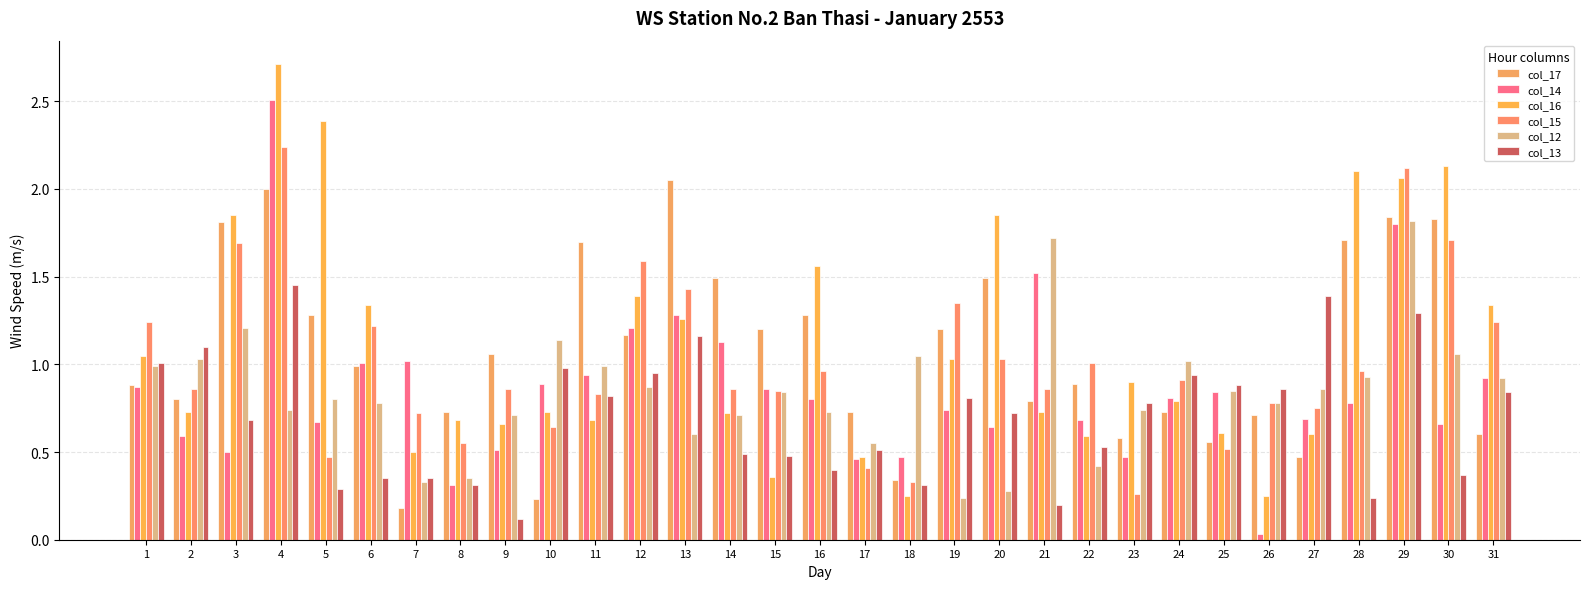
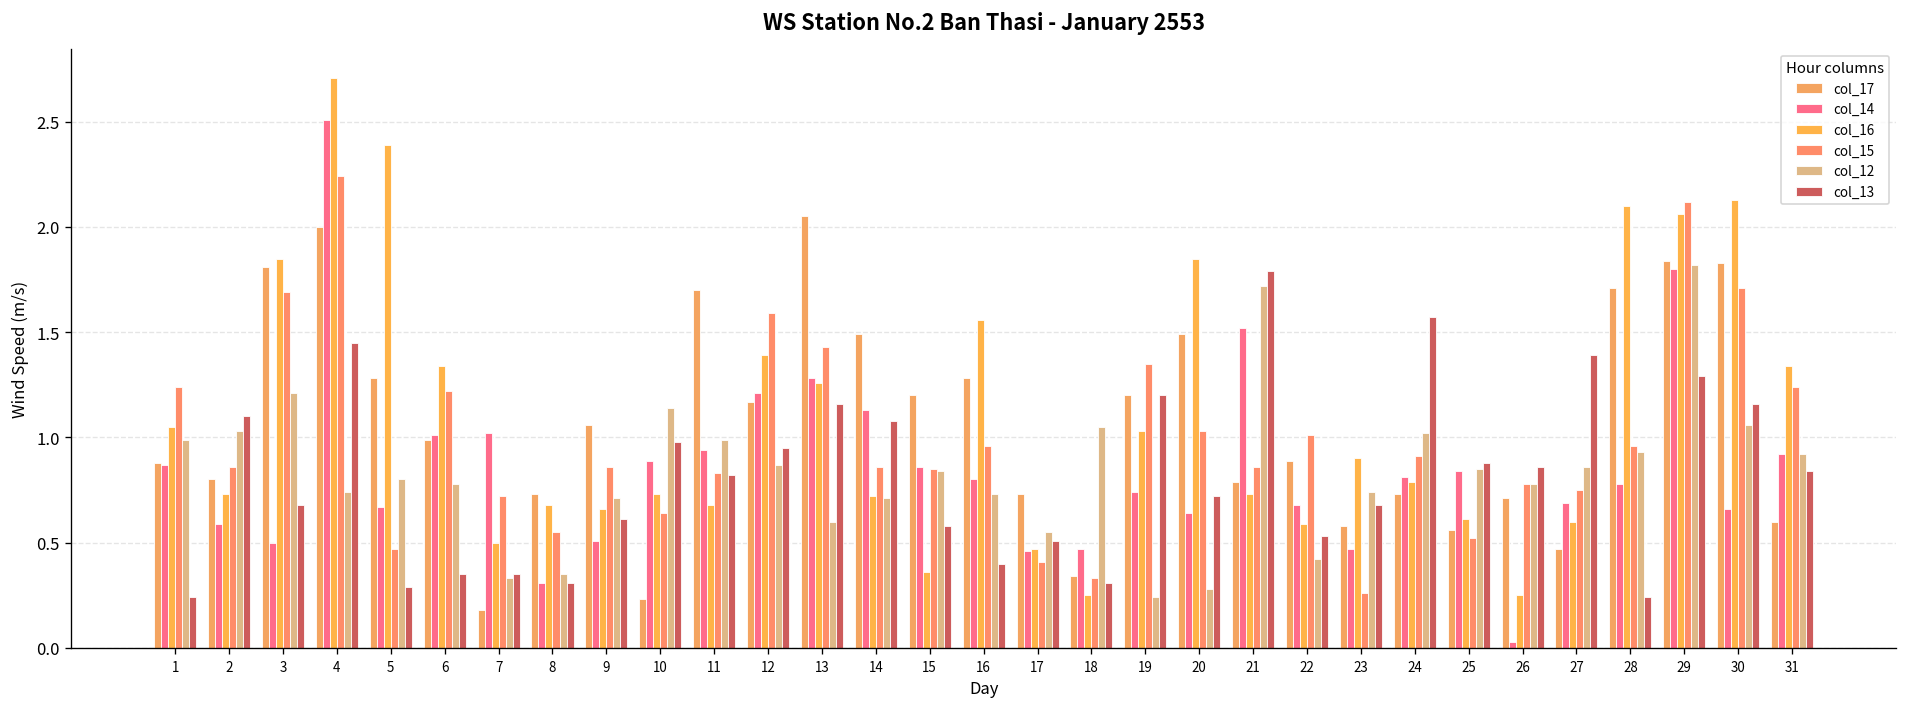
col_13, 1: 1.01 -> 0.24
col_13, 9: 0.12 -> 0.61
col_13, 14: 0.49 -> 1.08
col_13, 15: 0.48 -> 0.58
col_13, 19: 0.81 -> 1.20
col_13, 21: 0.20 -> 1.79
col_13, 23: 0.78 -> 0.68
col_13, 24: 0.94 -> 1.57
col_13, 30: 0.37 -> 1.16
